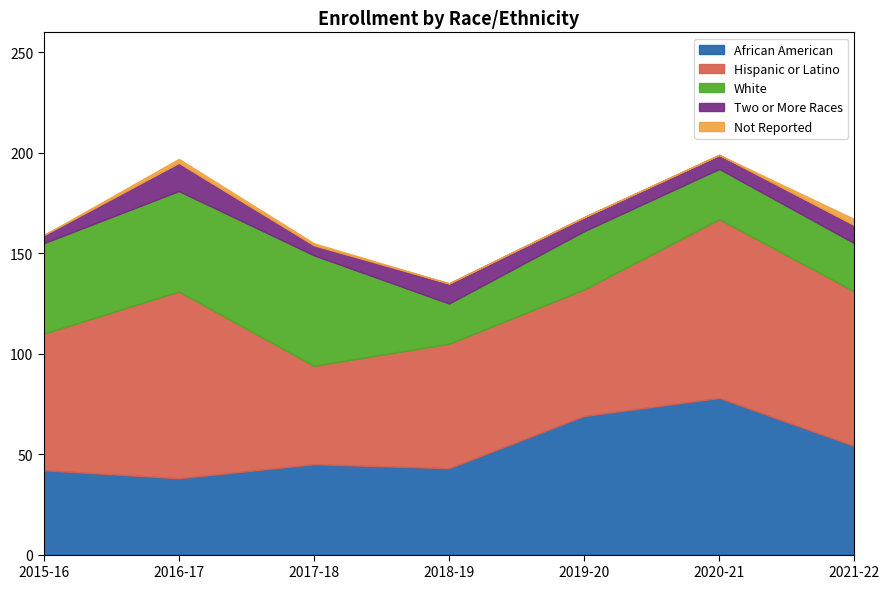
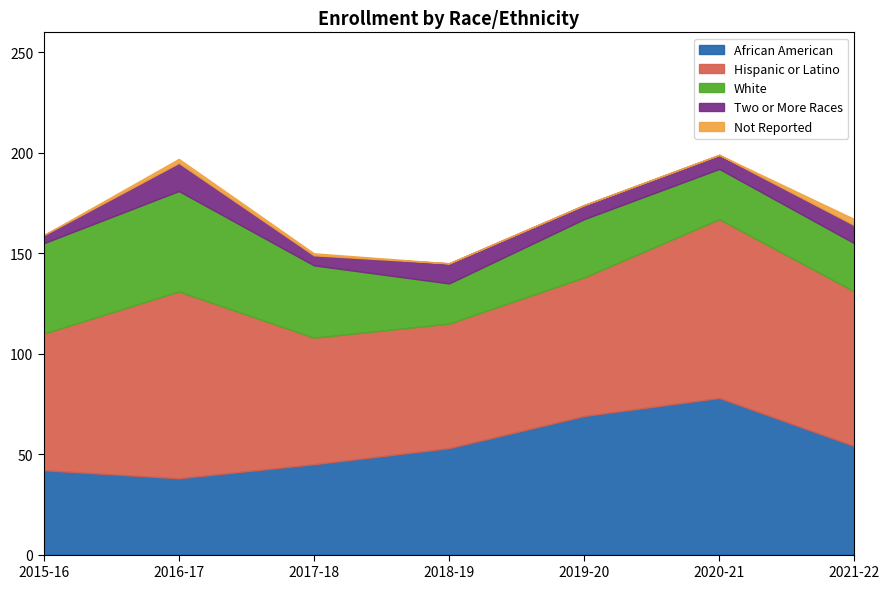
Hispanic or Latino, 2017-18: 49 -> 63
White, 2017-18: 55 -> 36
African American, 2018-19: 43 -> 53
Hispanic or Latino, 2019-20: 63 -> 69
